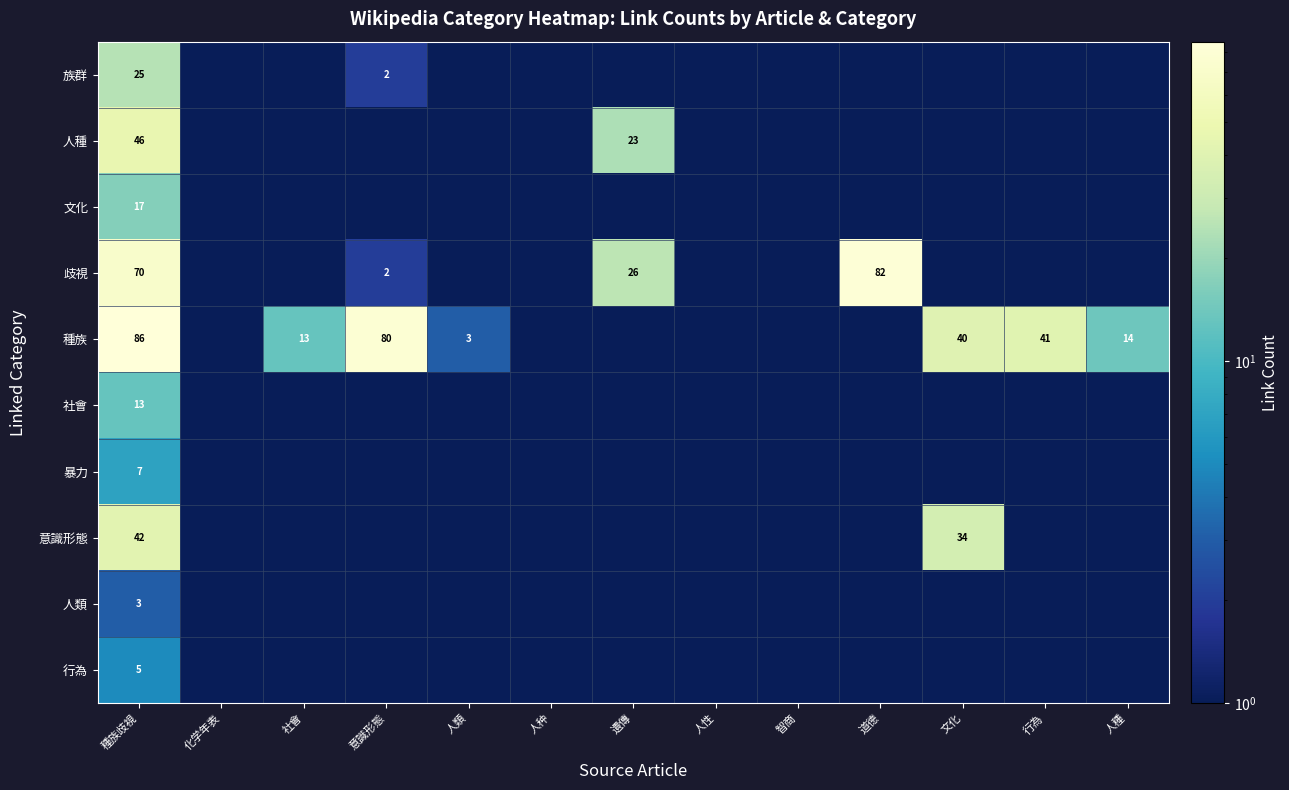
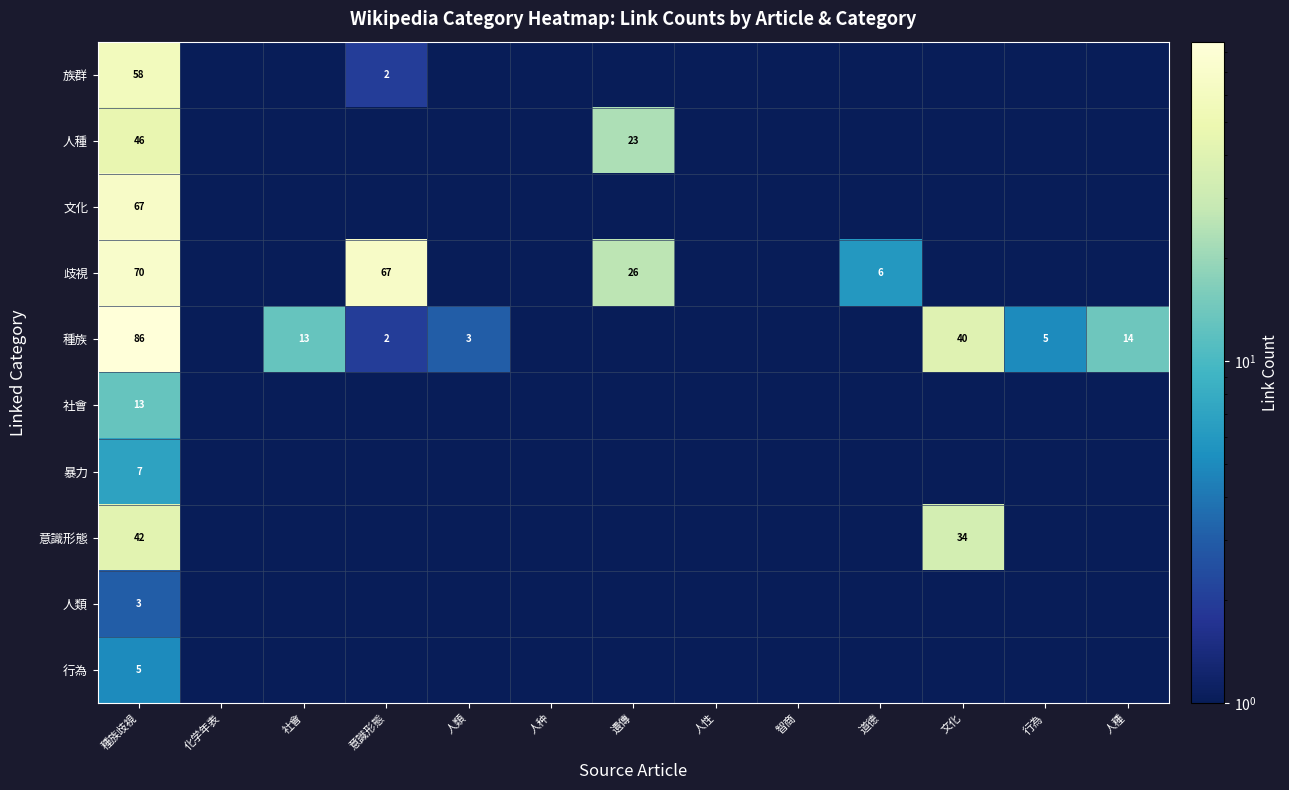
族群, 種族歧視: 25 -> 58
文化, 種族歧視: 17 -> 67
歧視, 意識形態: 2 -> 67
歧視, 道德: 82 -> 6
種族, 意識形態: 80 -> 2
種族, 行為: 41 -> 5
